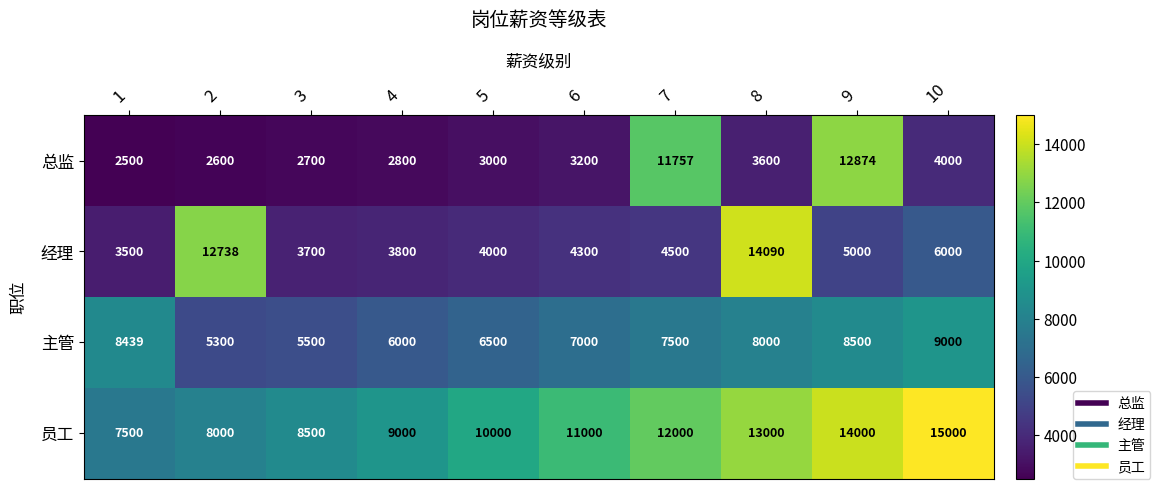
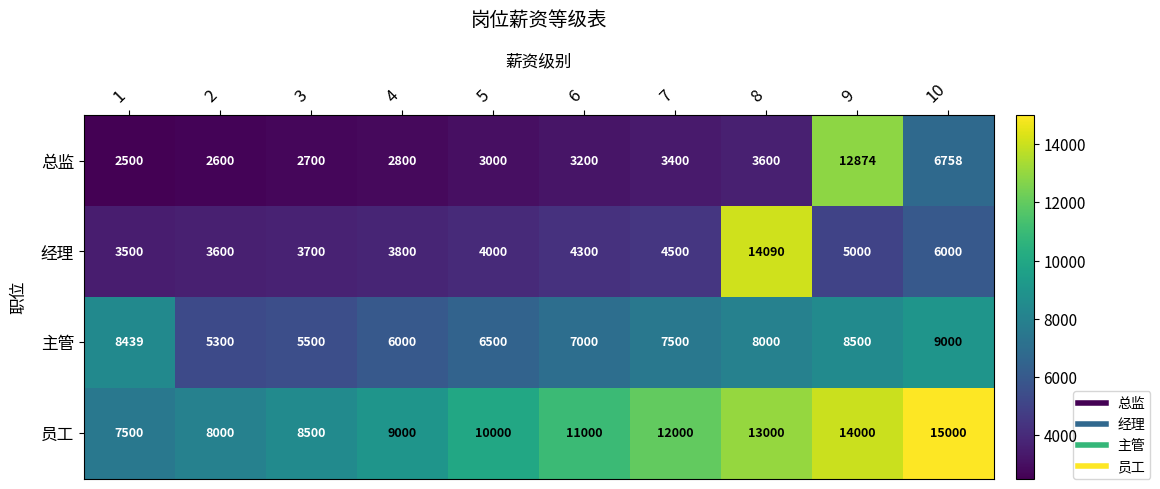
总监, 7: 11757 -> 3400
总监, 10: 4000 -> 6758
经理, 2: 12738 -> 3600
